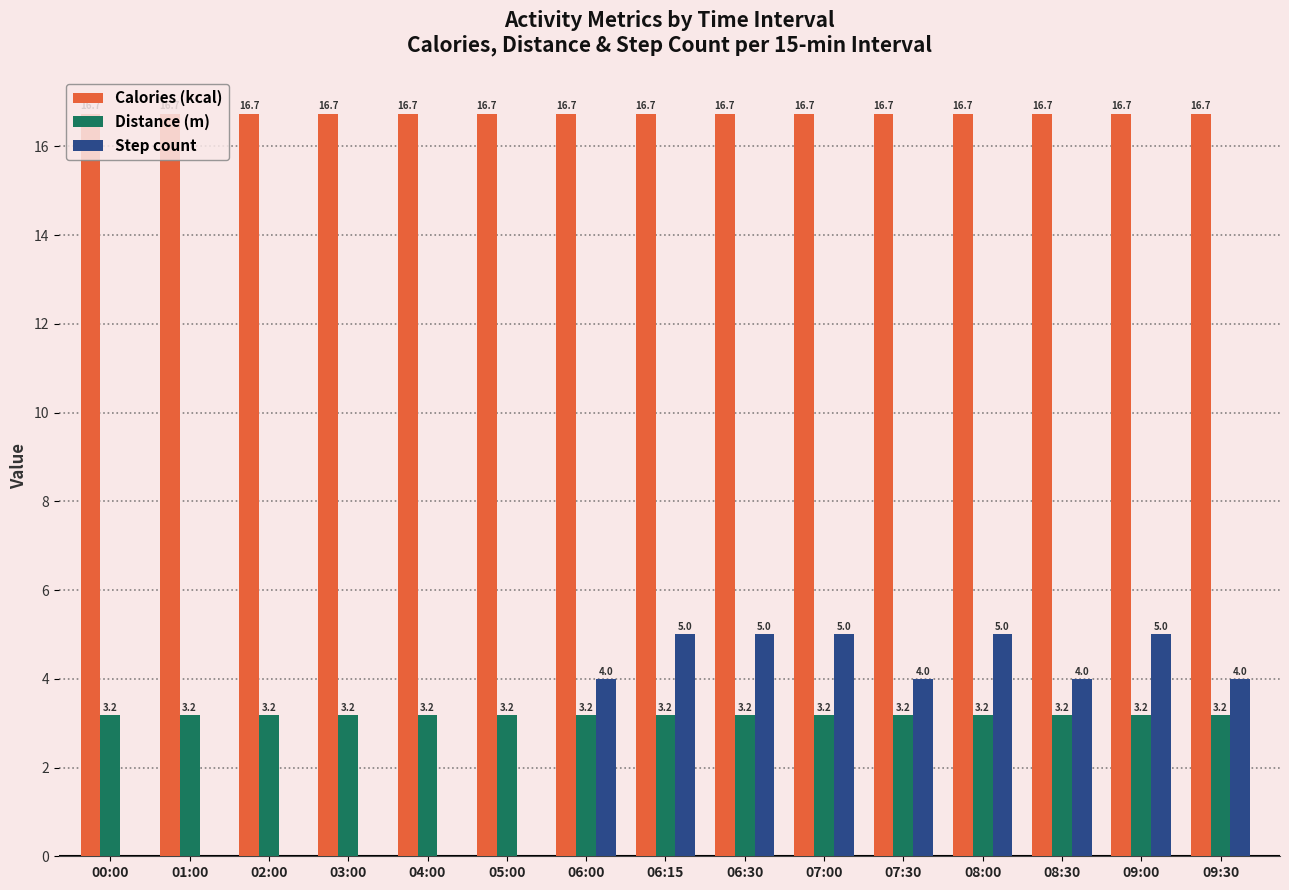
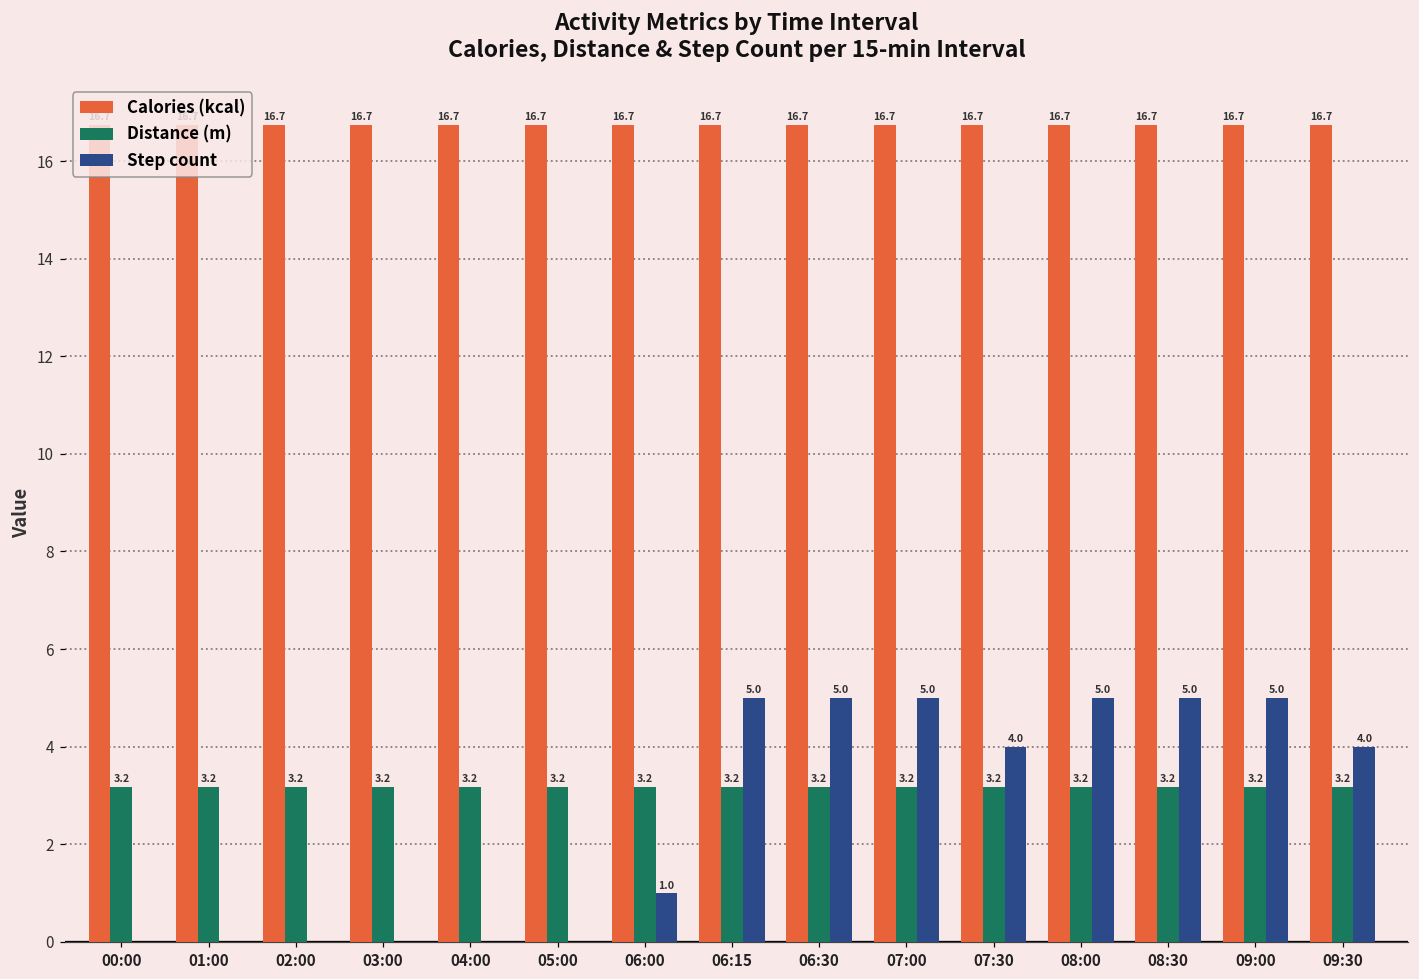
Step count, 06:00: 4.0 -> 1.0
Step count, 08:30: 4.0 -> 5.0
